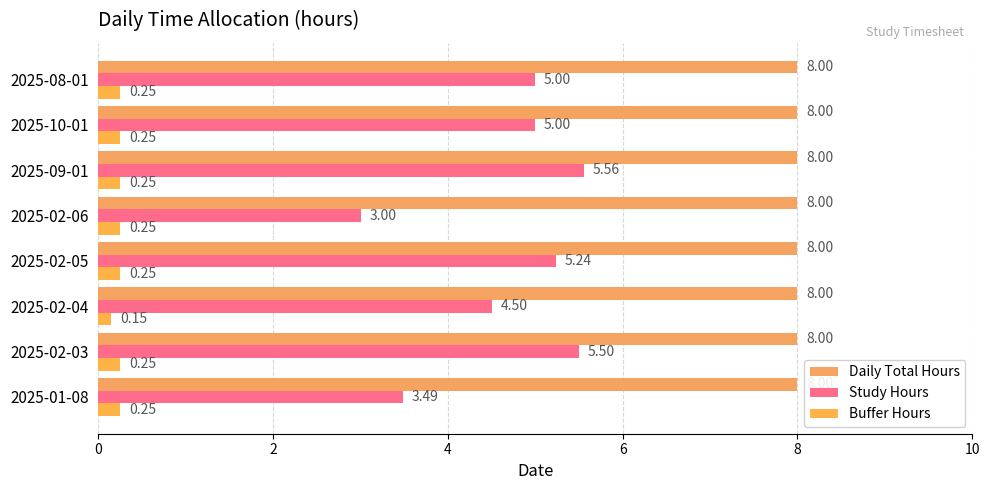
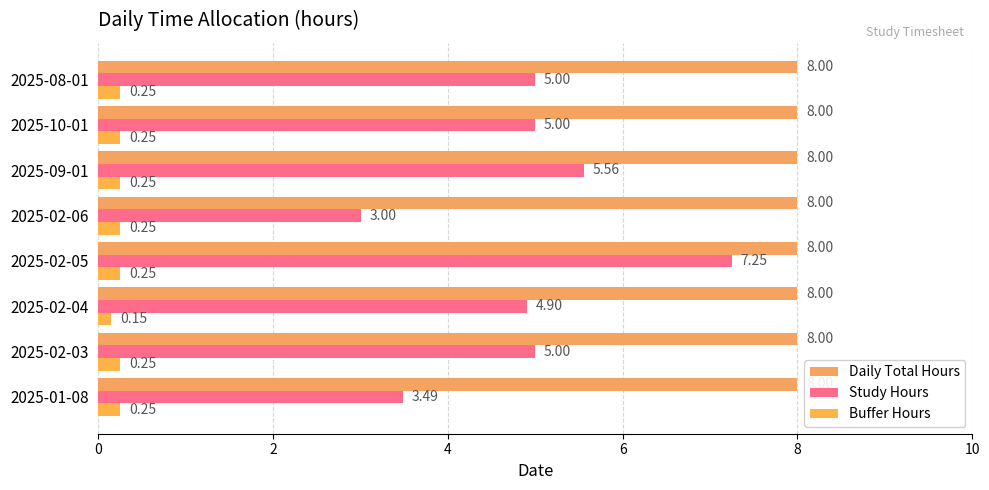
Study Hours, 2025-02-05: 5.24 -> 7.25
Study Hours, 2025-02-04: 4.50 -> 4.90
Study Hours, 2025-02-03: 5.50 -> 5.00
